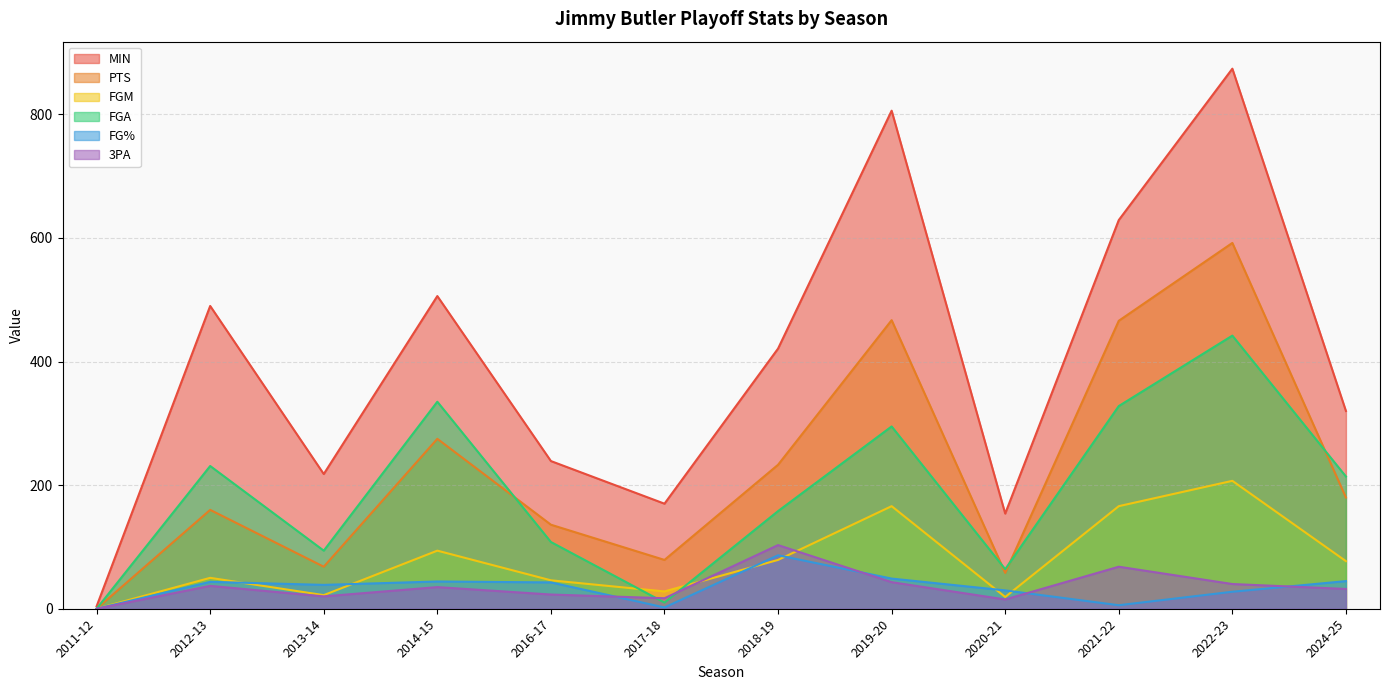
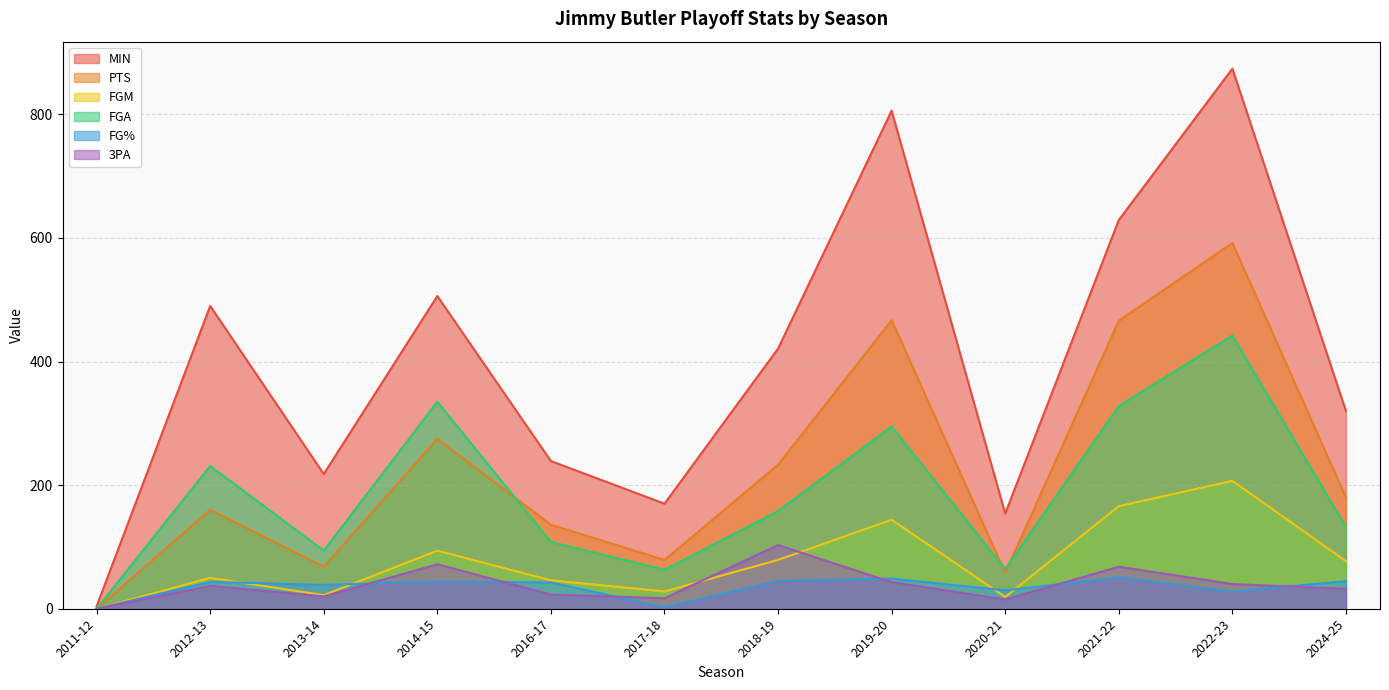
3PA, 2014-15: 40 -> 70
FGA, 2017-18: 10 -> 60
FG%, 2018-19: 90 -> 50
FGM, 2019-20: 170 -> 140
FG%, 2021-22: 10 -> 50
FGA, 2024-25: 210 -> 130
